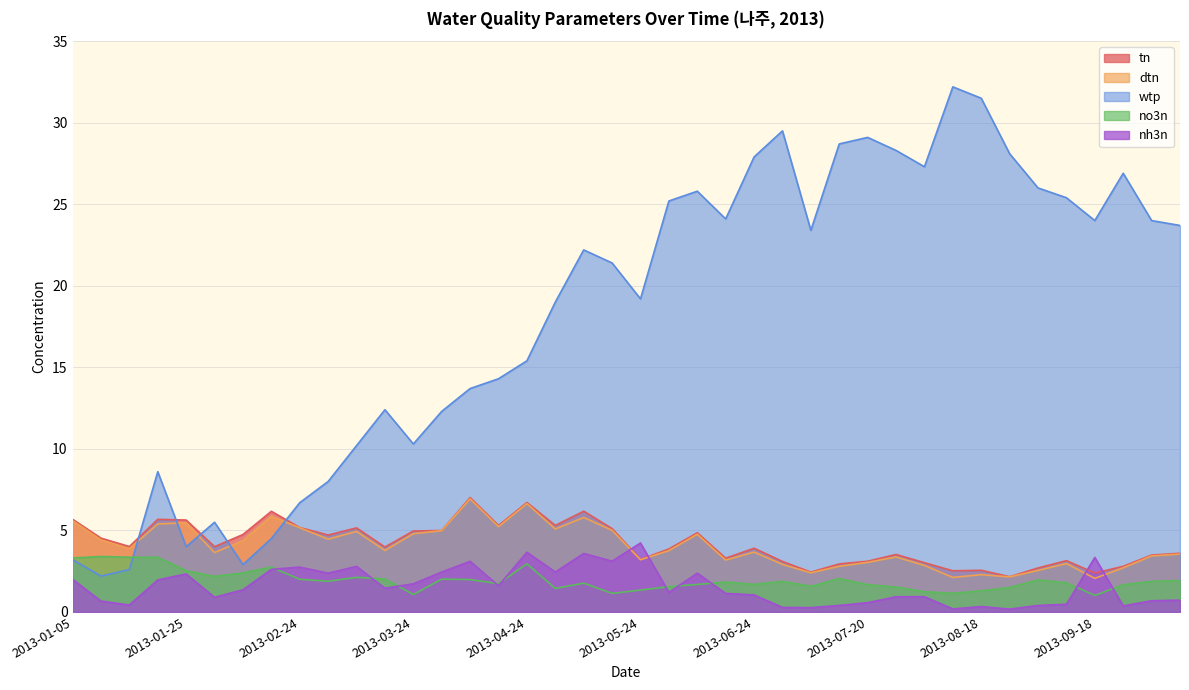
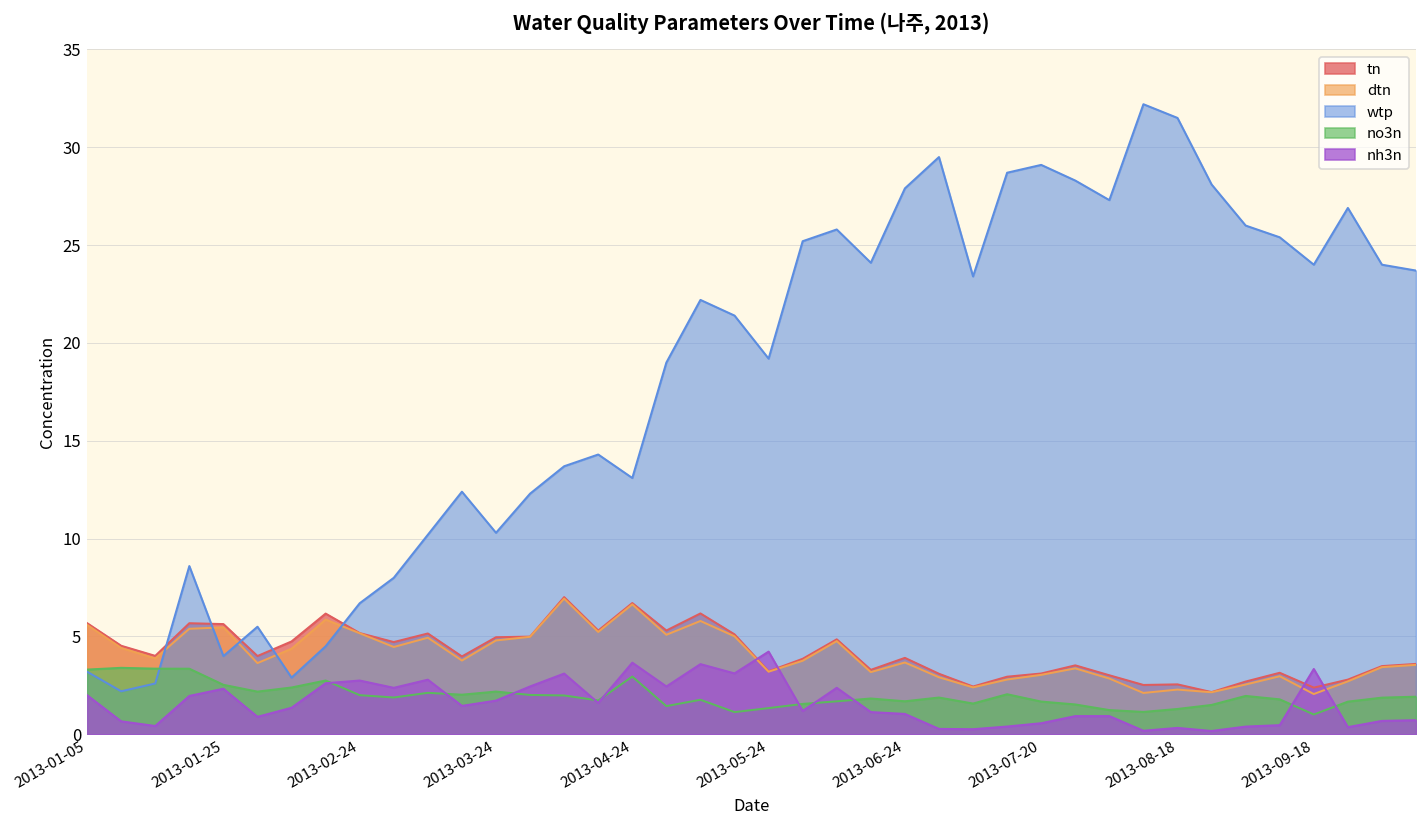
no3n, 2013-03-24: 1.1 -> 2.2
wtp, 2013-04-24: 15.4 -> 13.1
